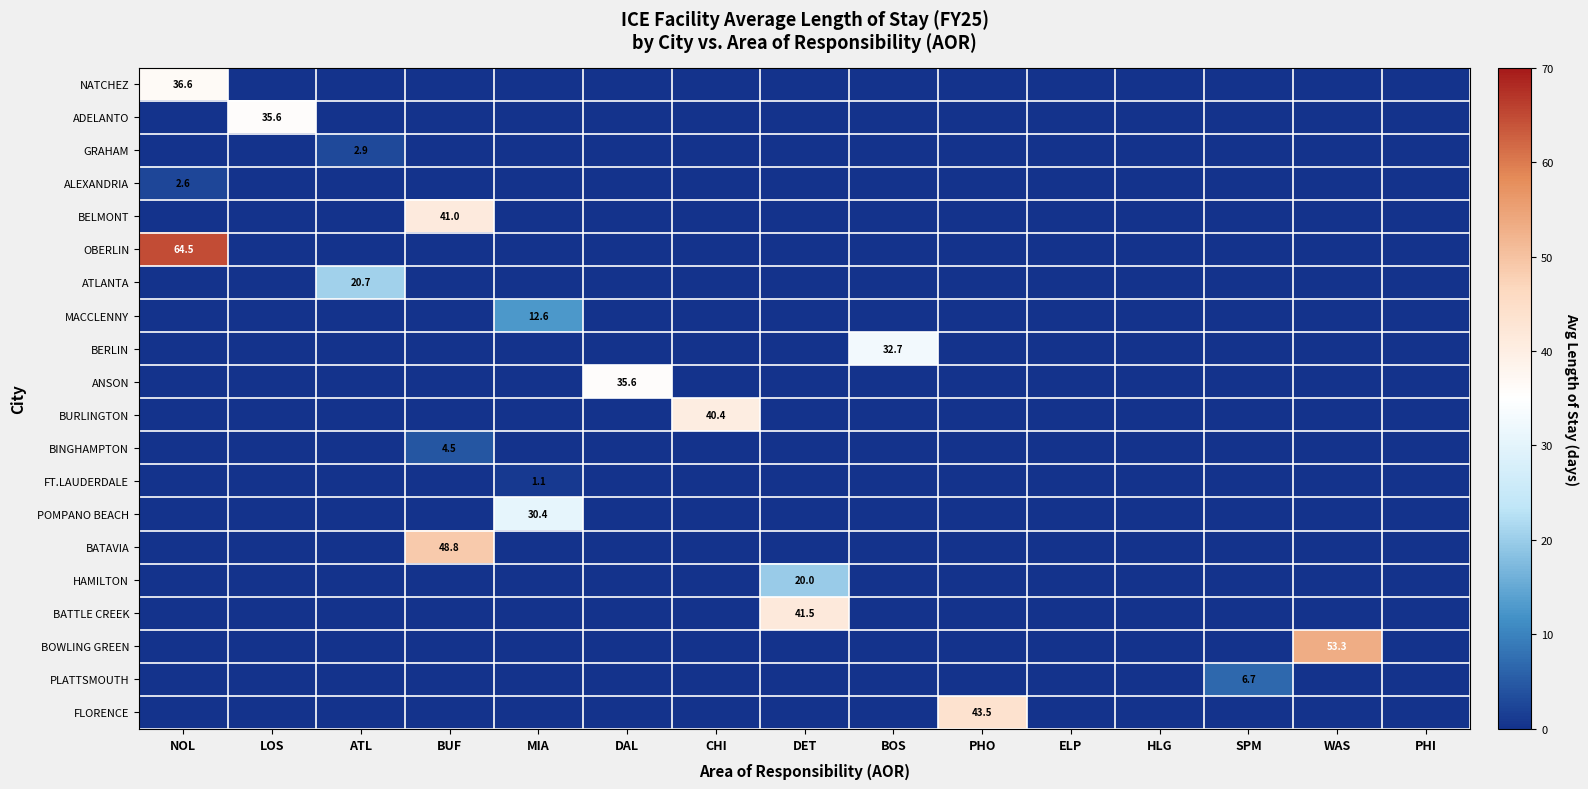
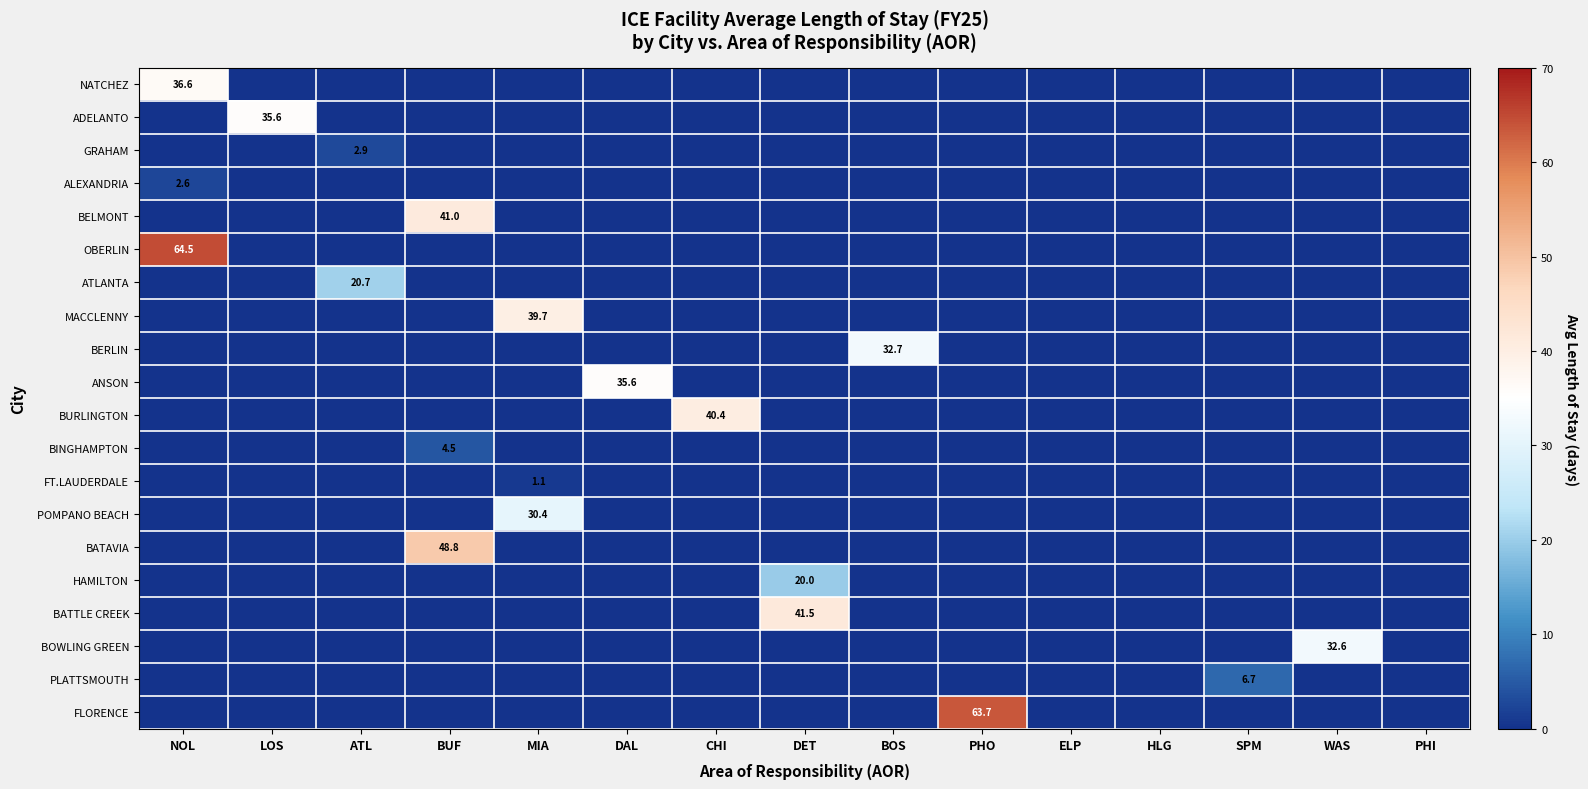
MACCLENNY, MIA: 12.6 -> 39.7
BOWLING GREEN, WAS: 53.3 -> 32.6
FLORENCE, PHO: 43.5 -> 63.7
